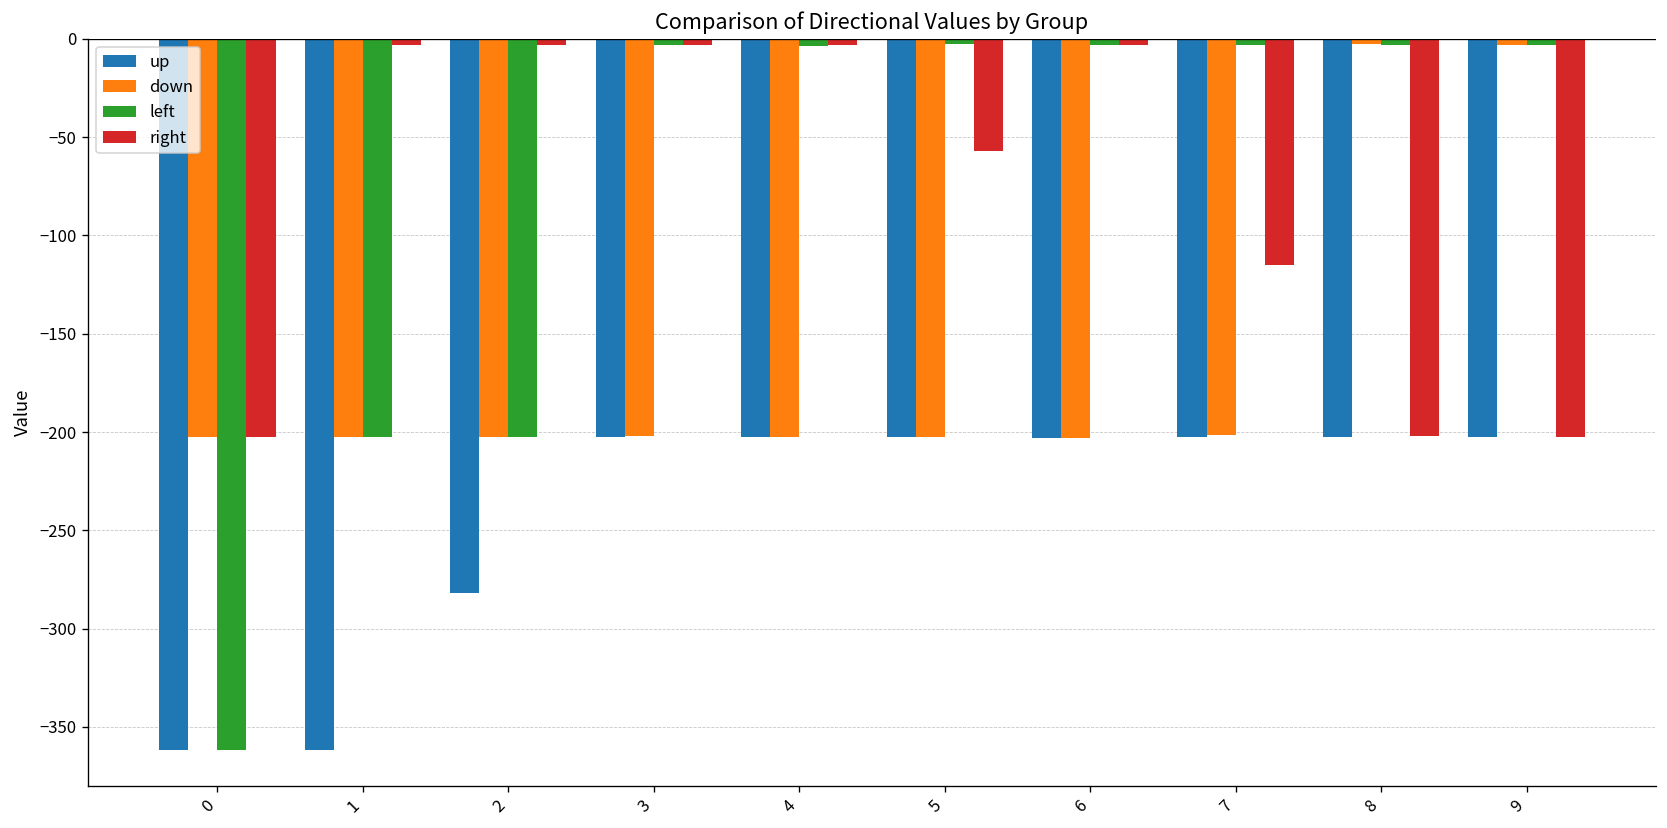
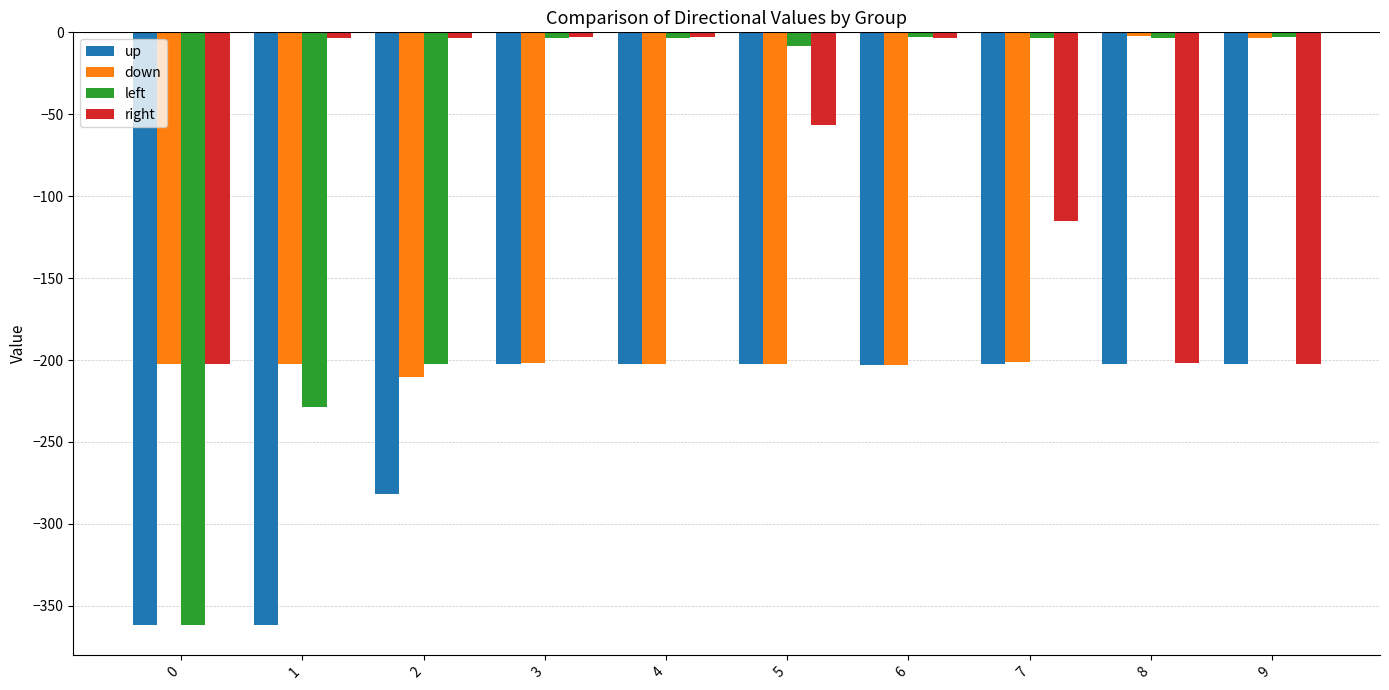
left, 1: -203 -> -229
down, 2: -202 -> -210
left, 5: -2 -> -9
